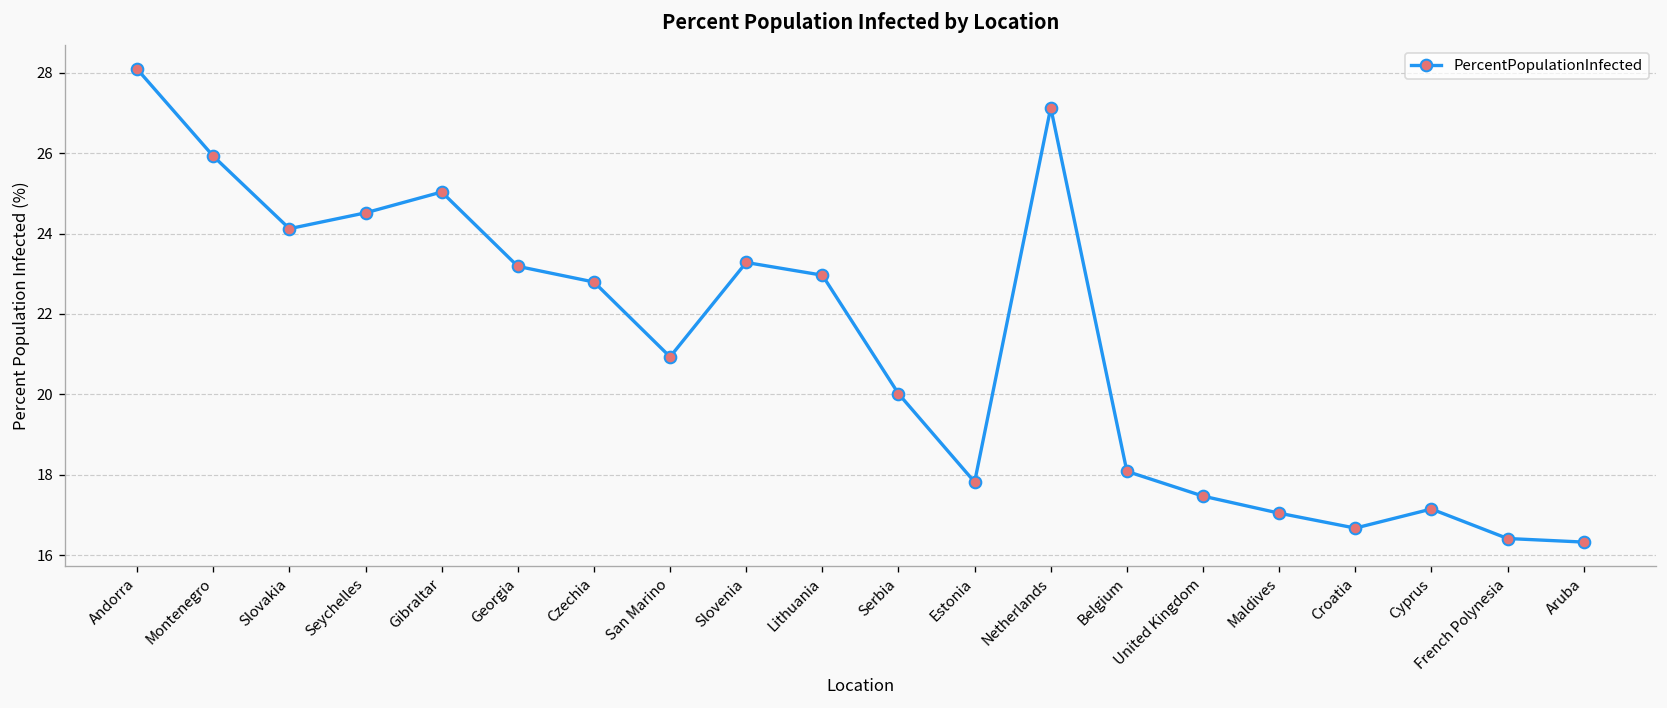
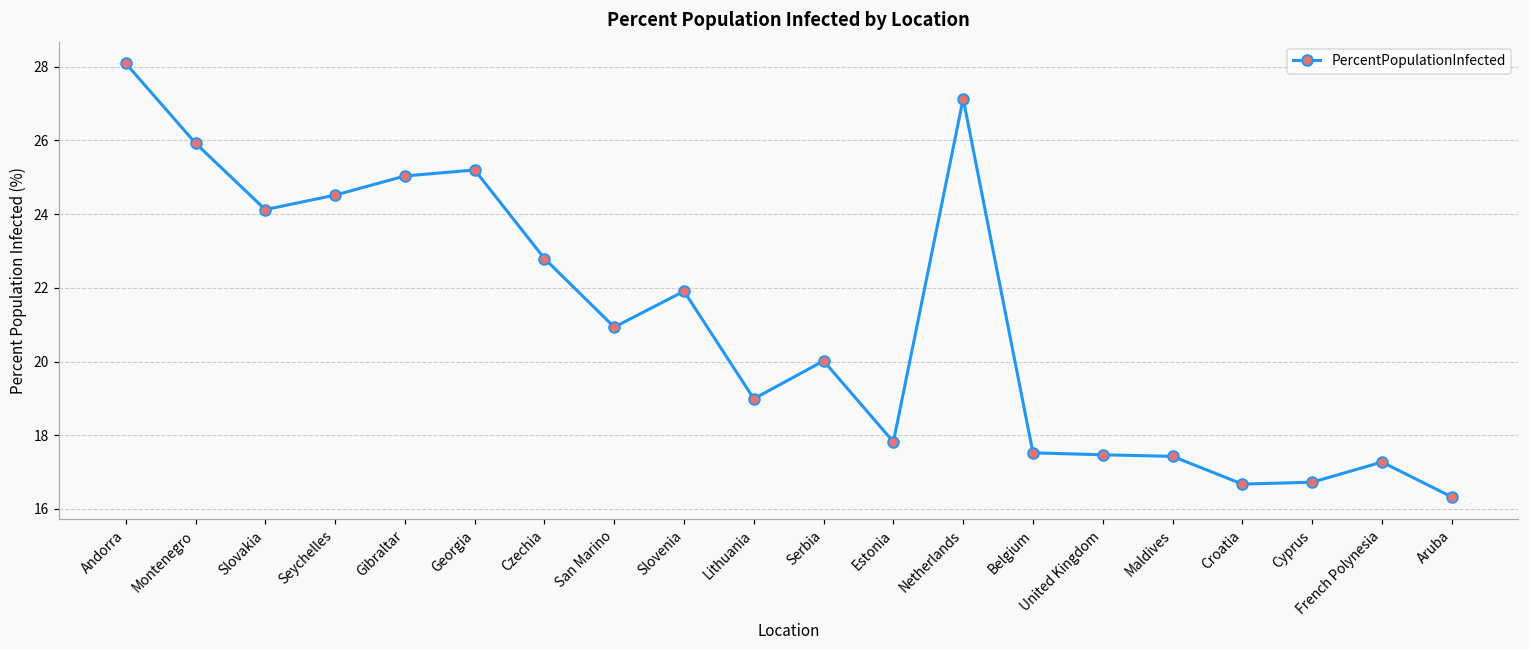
Georgia: 23.2 -> 25.2
Slovenia: 23.3 -> 21.9
Lithuania: 23.0 -> 19.0
Belgium: 18.1 -> 17.5
Maldives: 17.0 -> 17.4
Cyprus: 17.1 -> 16.7
French Polynesia: 16.4 -> 17.3
